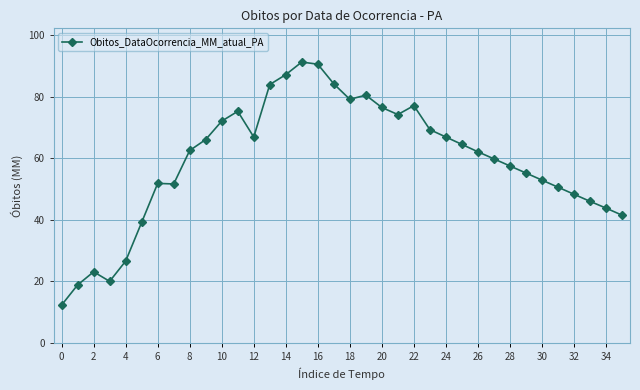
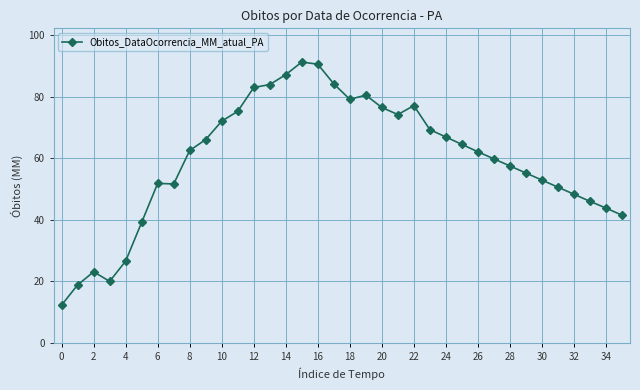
12: 67 -> 83
